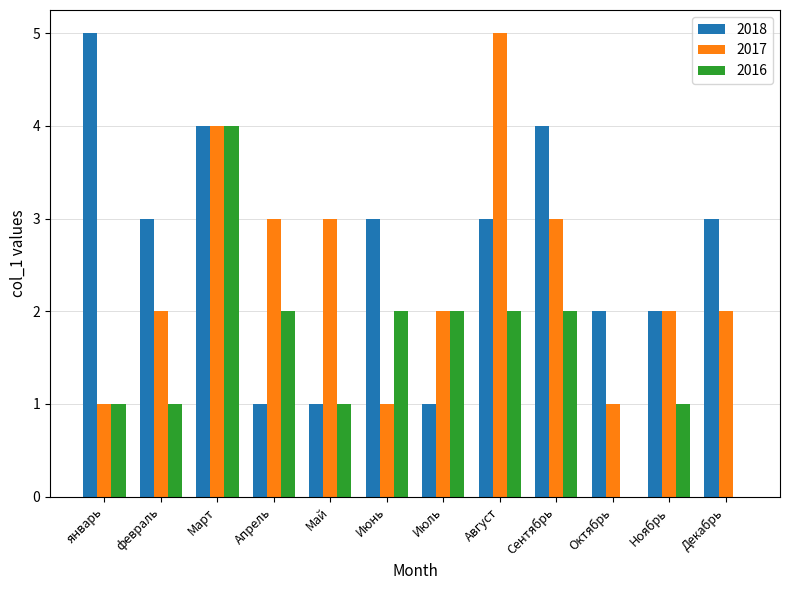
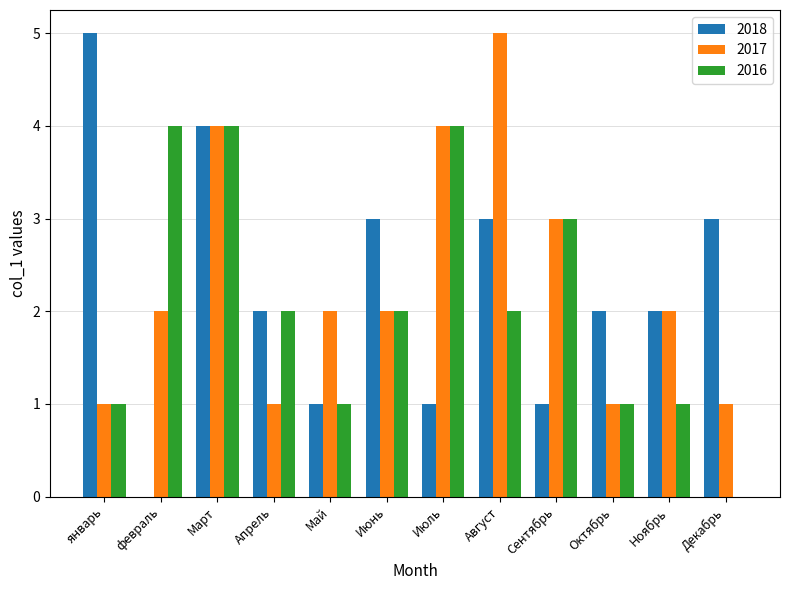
2018, февраль: 3 -> 0
2016, февраль: 1 -> 4
2018, Апрель: 1 -> 2
2017, Апрель: 3 -> 1
2017, Май: 3 -> 2
2017, Июнь: 1 -> 2
2017, Июль: 2 -> 4
2016, Июль: 2 -> 4
2018, Сентябрь: 4 -> 1
2016, Сентябрь: 2 -> 3
2016, Октябрь: 0 -> 1
2017, Декабрь: 2 -> 1
